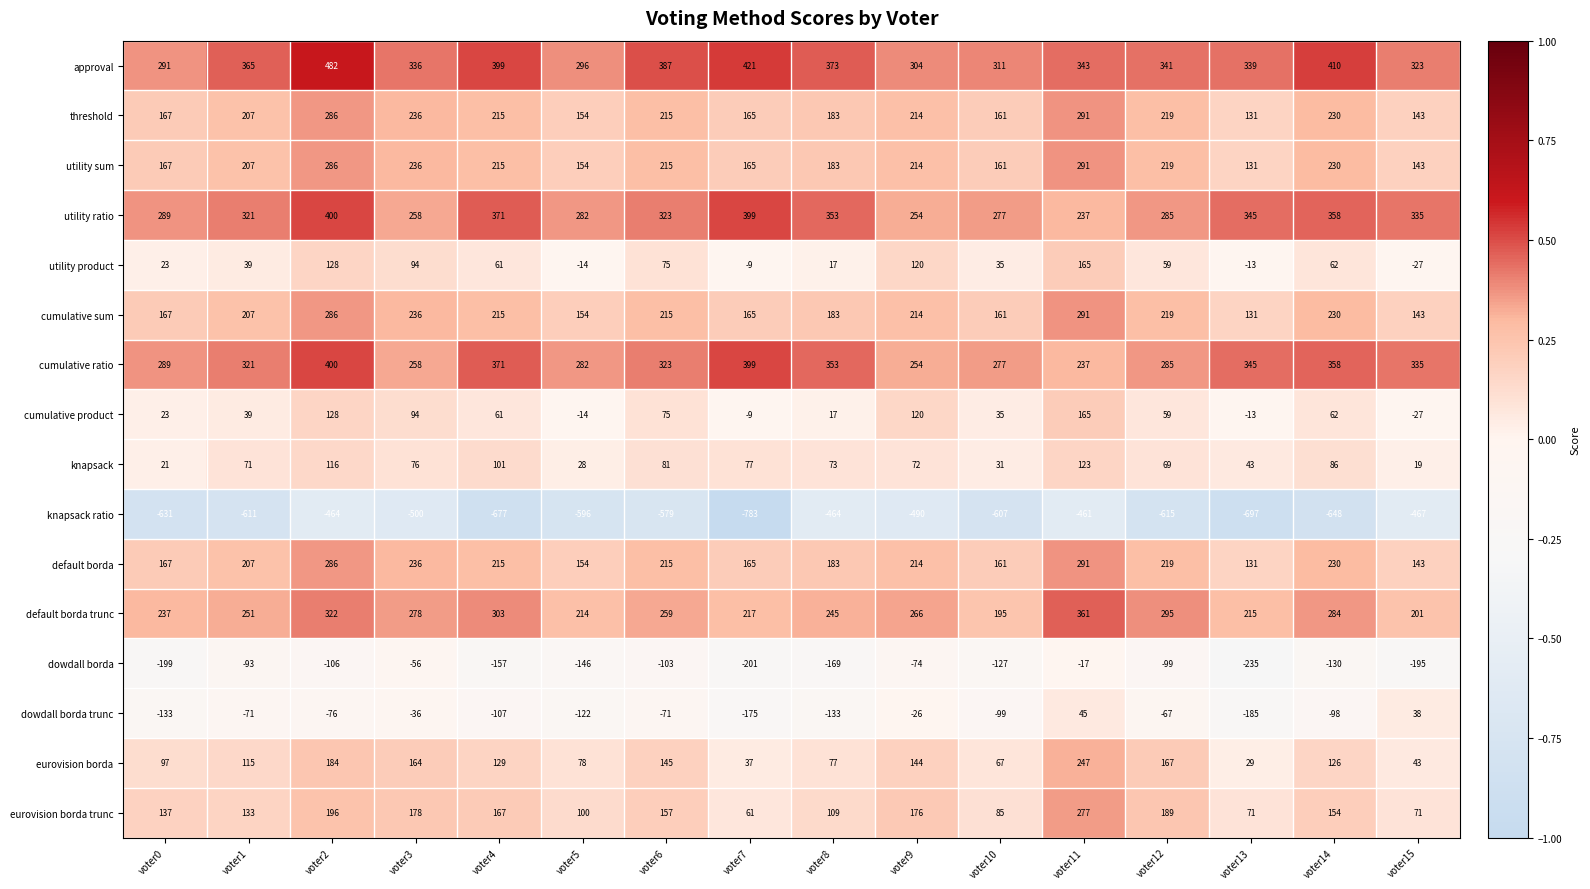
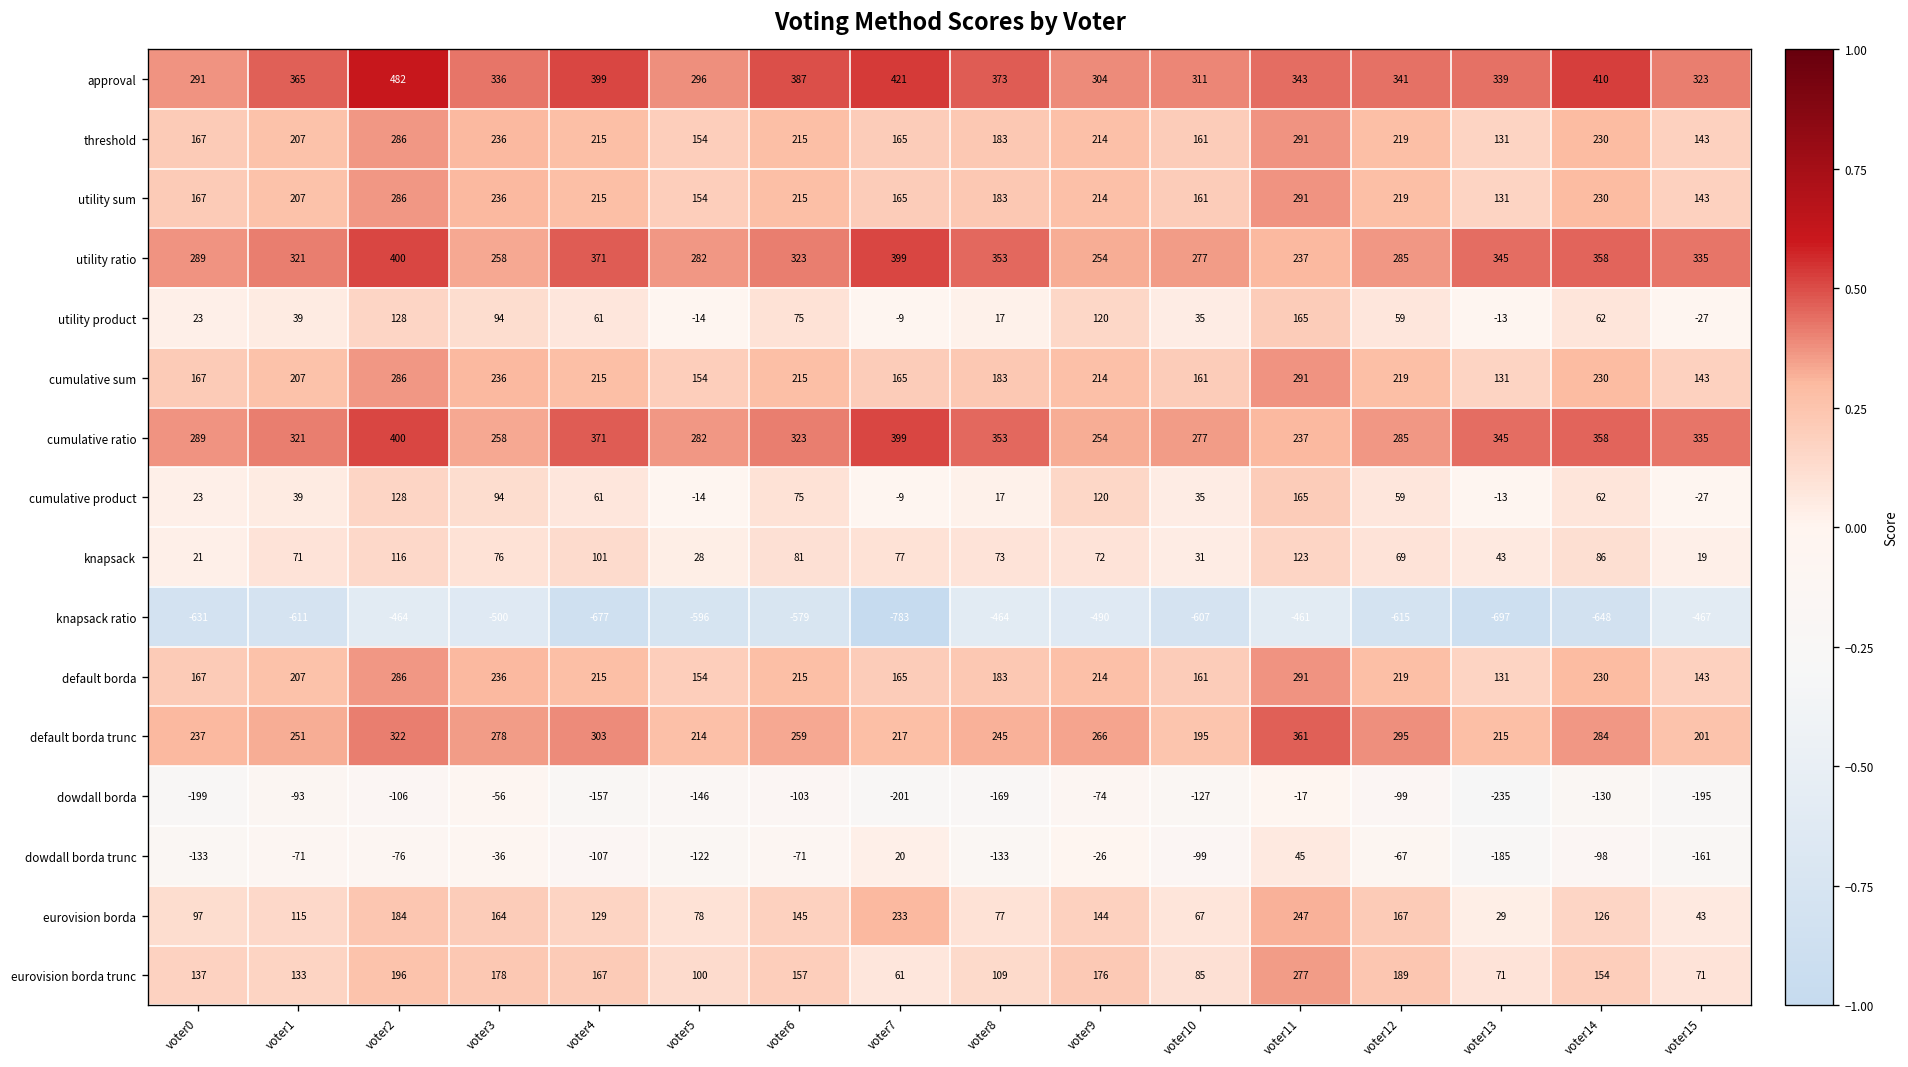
dowdall borda trunc, voter7: -175 -> 20
dowdall borda trunc, voter15: 38 -> -161
eurovision borda, voter7: 37 -> 233
